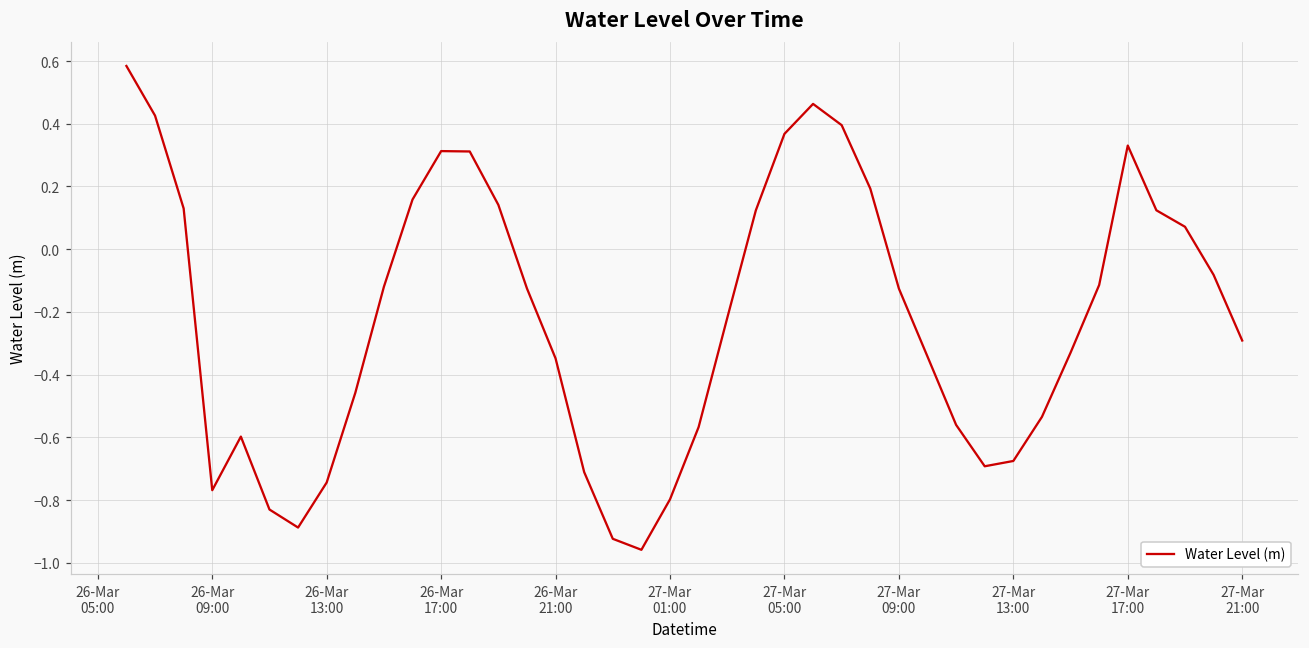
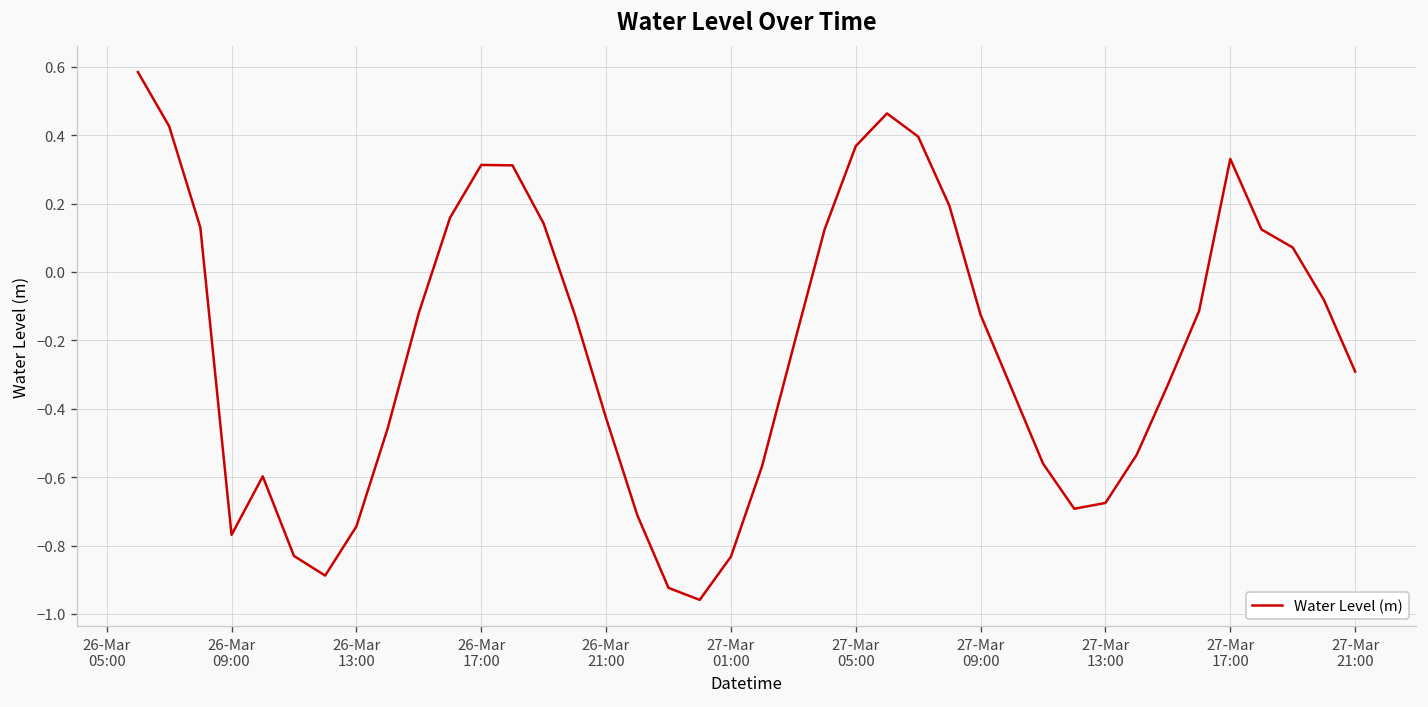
26-Mar 21:00: -0.35 -> -0.43
27-Mar 01:00: -0.80 -> -0.83
